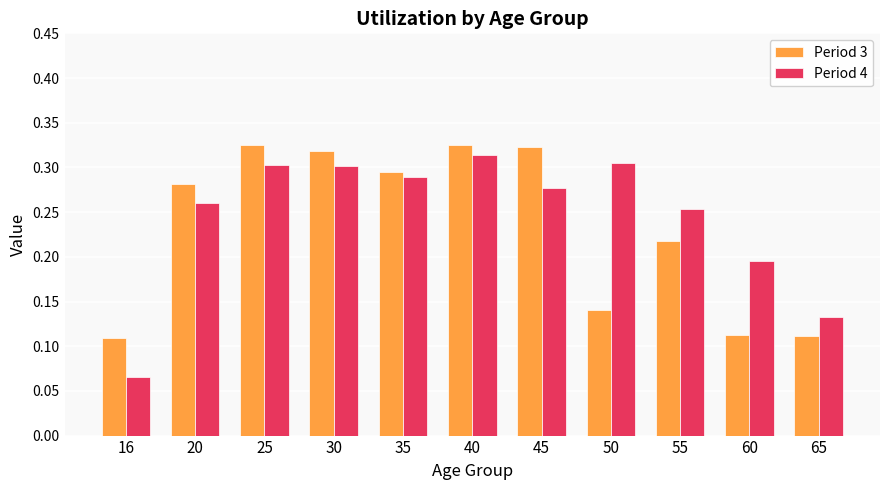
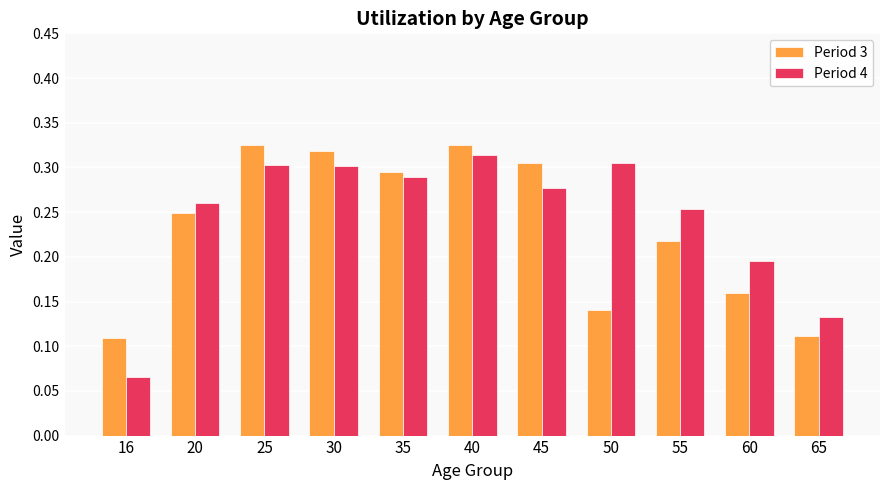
Period 3, 20: 0.28 -> 0.25
Period 3, 45: 0.32 -> 0.31
Period 3, 60: 0.11 -> 0.16
